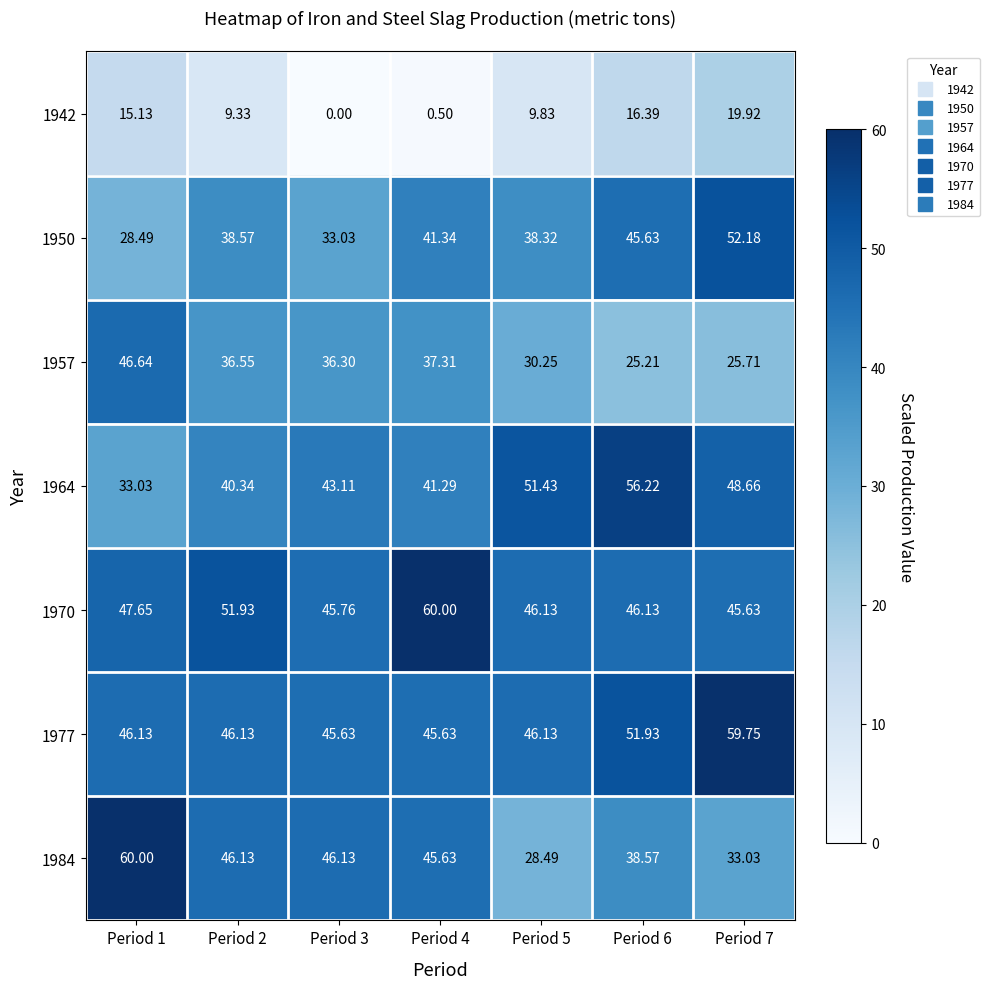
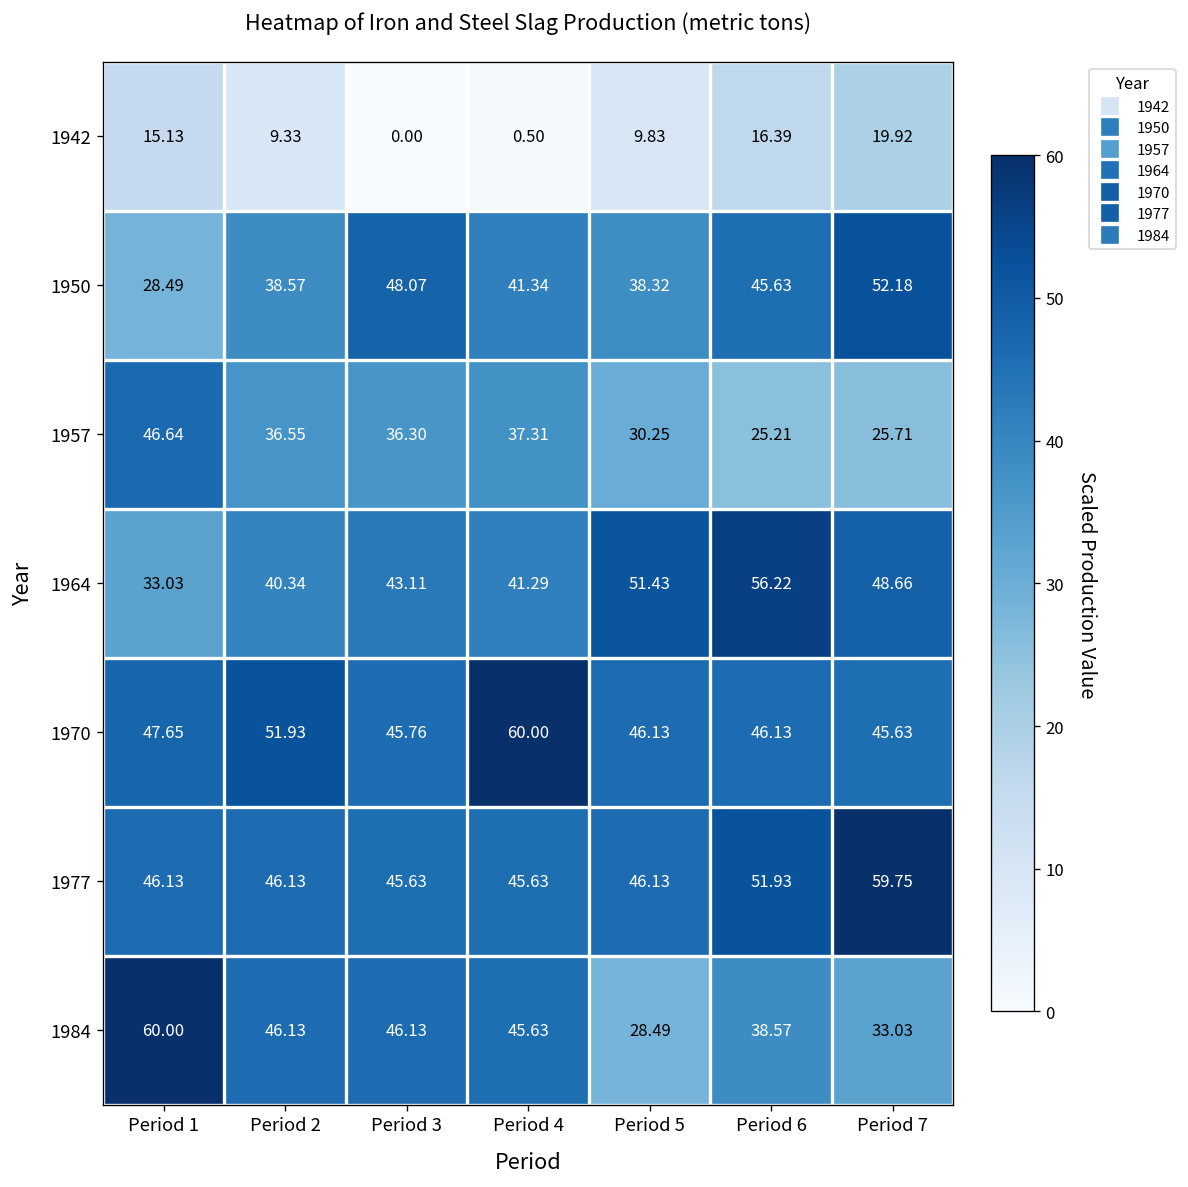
1950, Period 3: 33.03 -> 48.07
